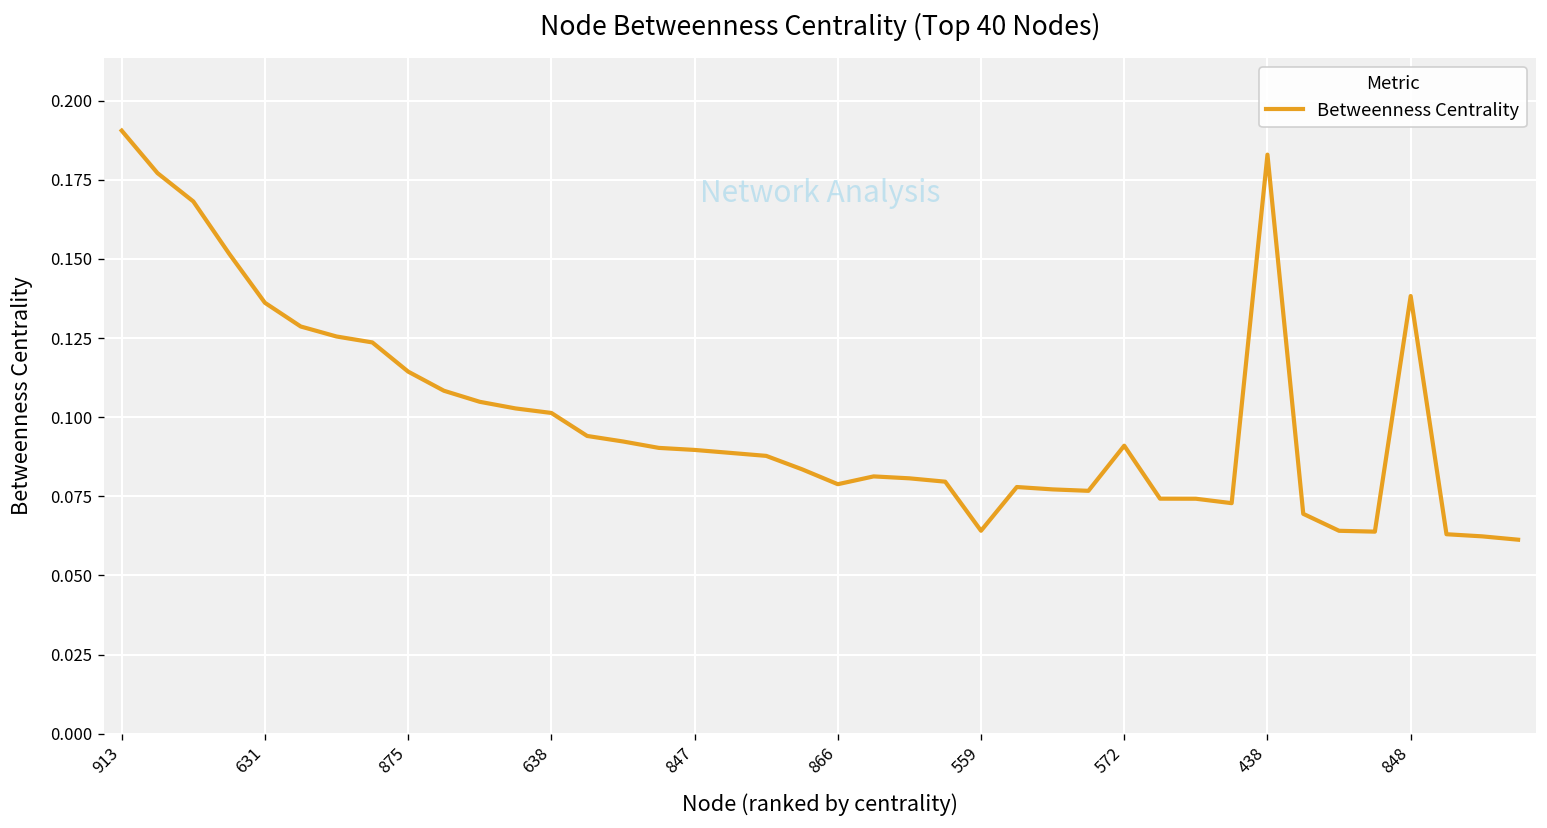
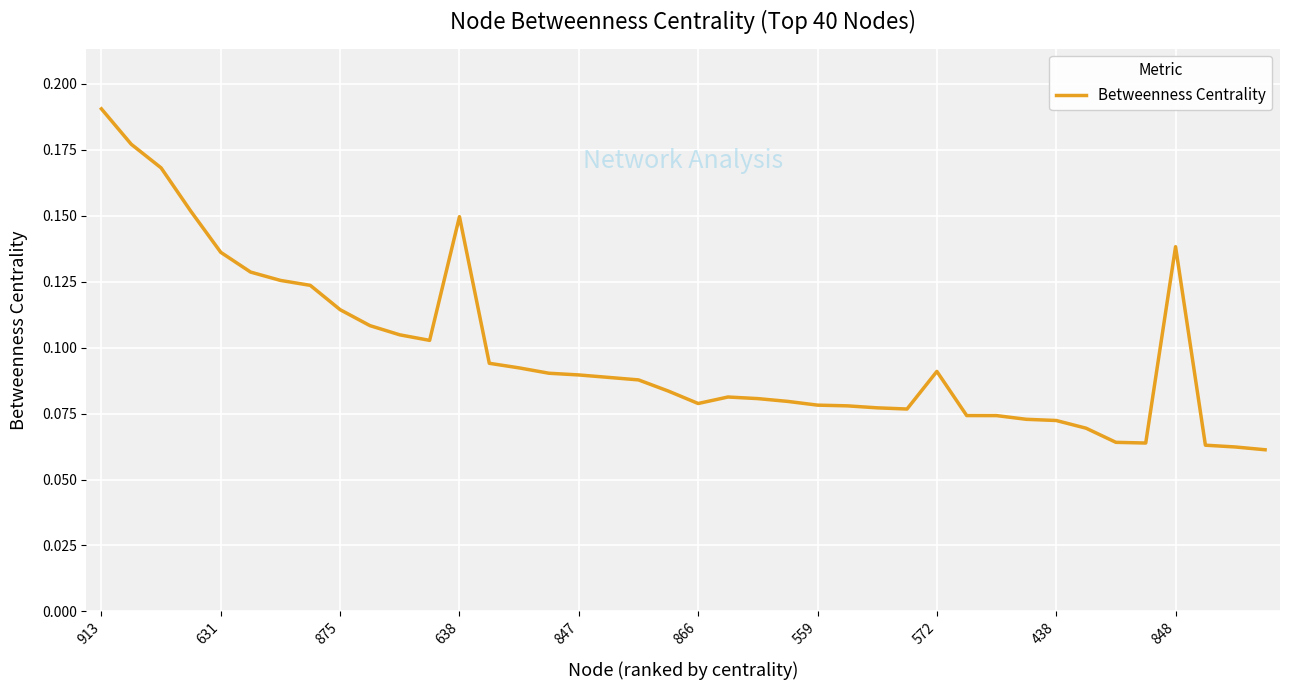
638: 0.101 -> 0.150
559: 0.064 -> 0.078
438: 0.183 -> 0.072
